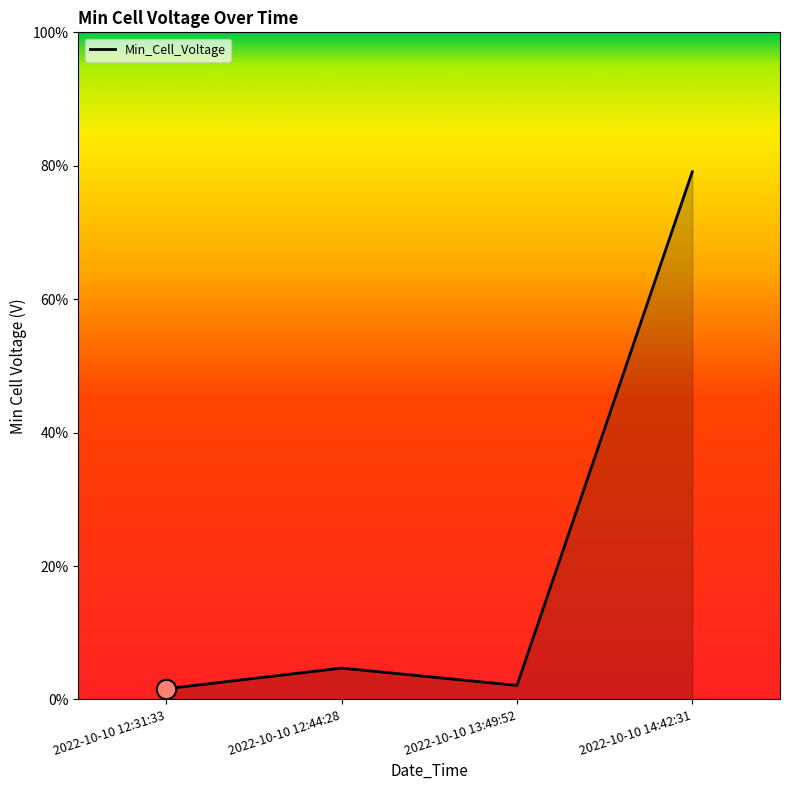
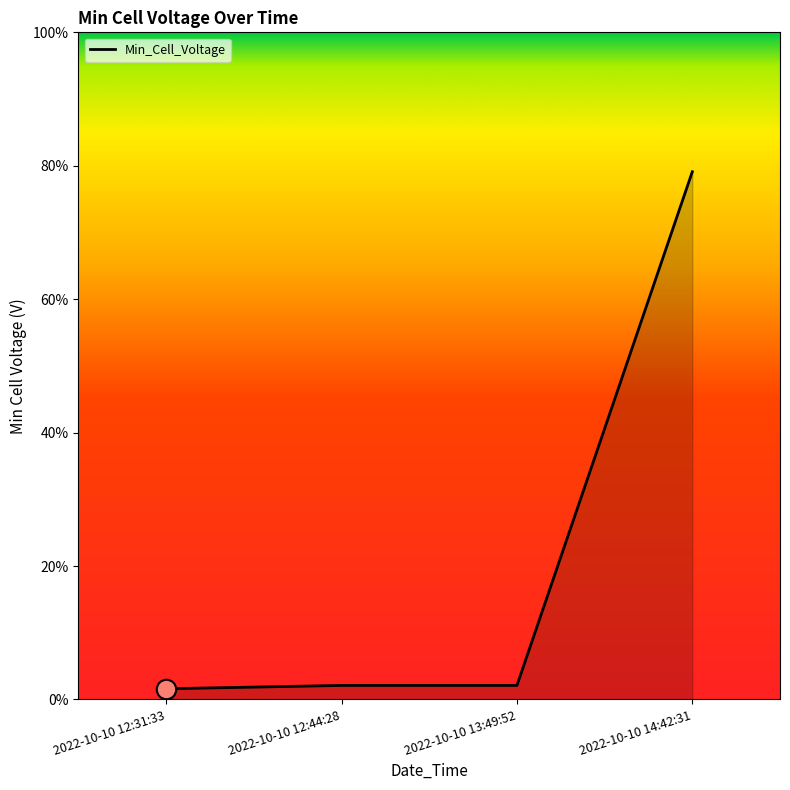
Min_Cell_Voltage, 2022-10-10 12:44:28: 5% -> 2%
